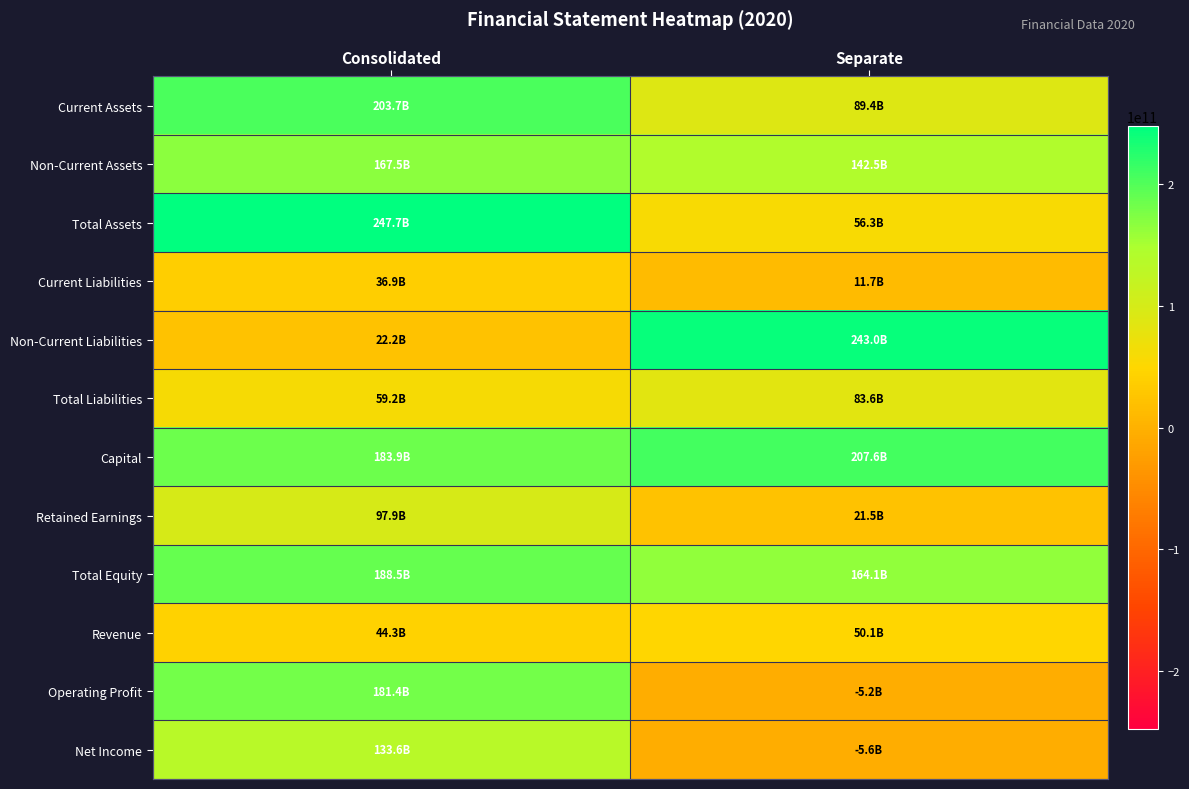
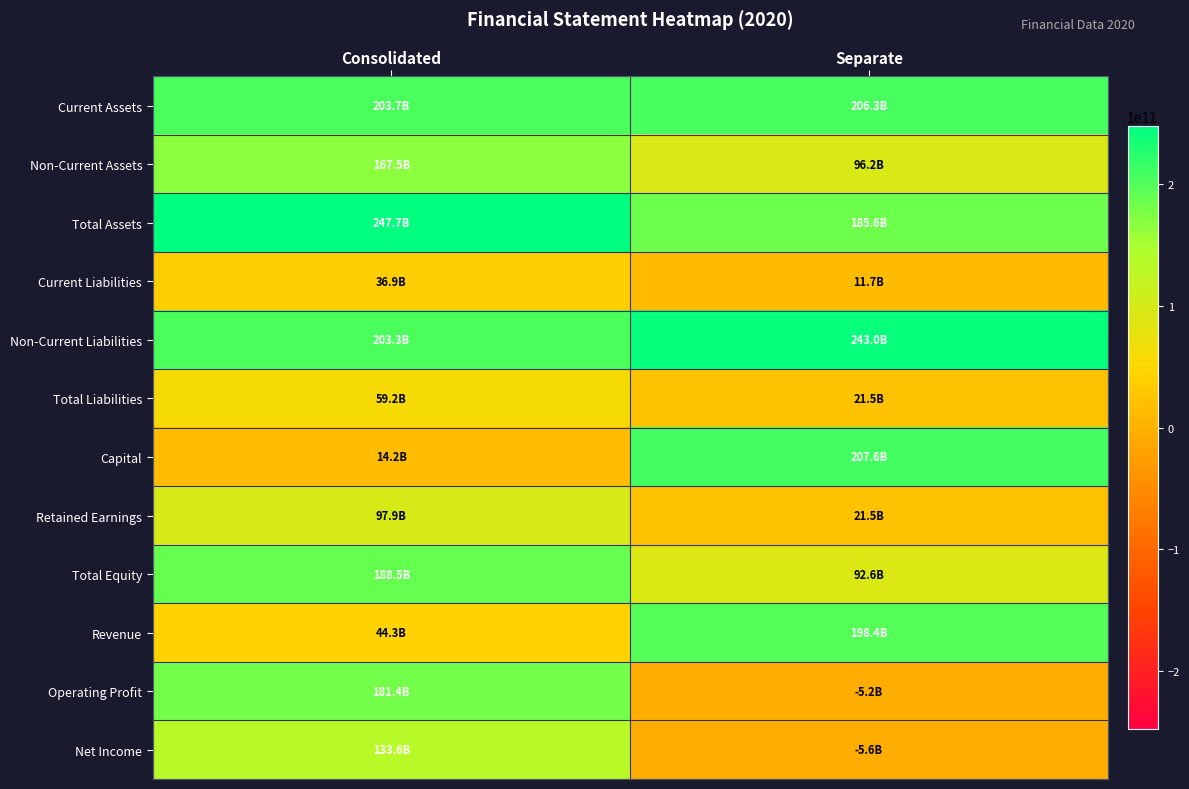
Current Assets, Separate: 89.4B -> 206.3B
Non-Current Assets, Separate: 142.5B -> 96.2B
Total Assets, Separate: 56.3B -> 185.6B
Non-Current Liabilities, Consolidated: 22.2B -> 203.3B
Total Liabilities, Separate: 83.6B -> 21.5B
Capital, Consolidated: 183.9B -> 14.2B
Total Equity, Separate: 164.1B -> 92.6B
Revenue, Separate: 50.1B -> 198.4B
